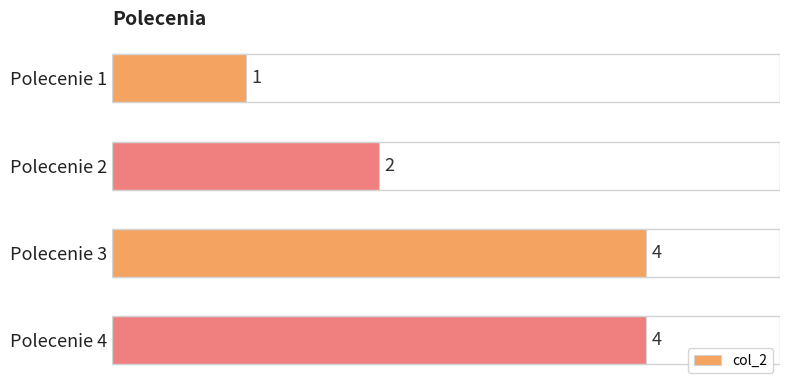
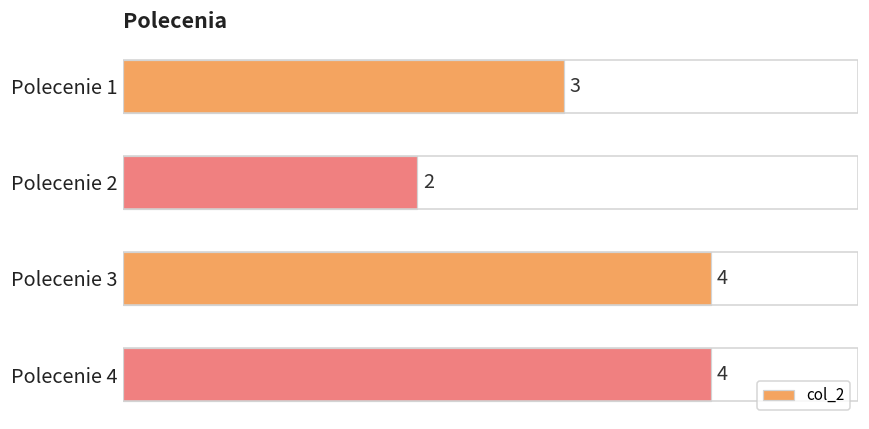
Polecenie 1: 1 -> 3
